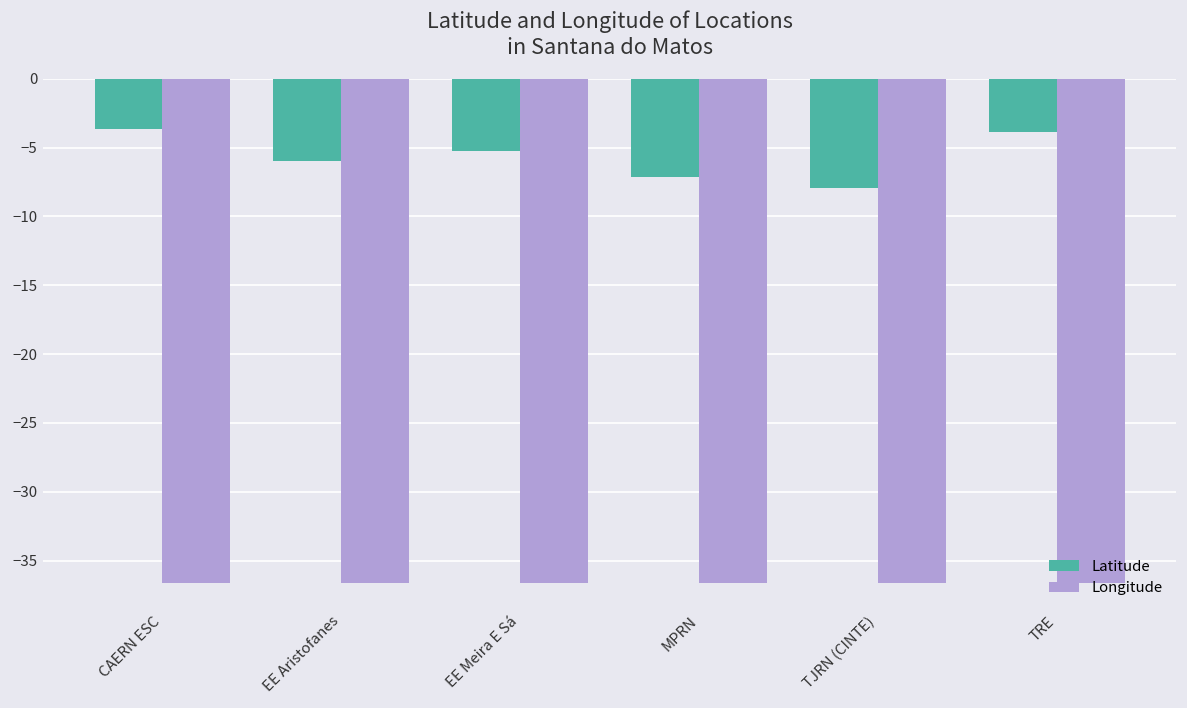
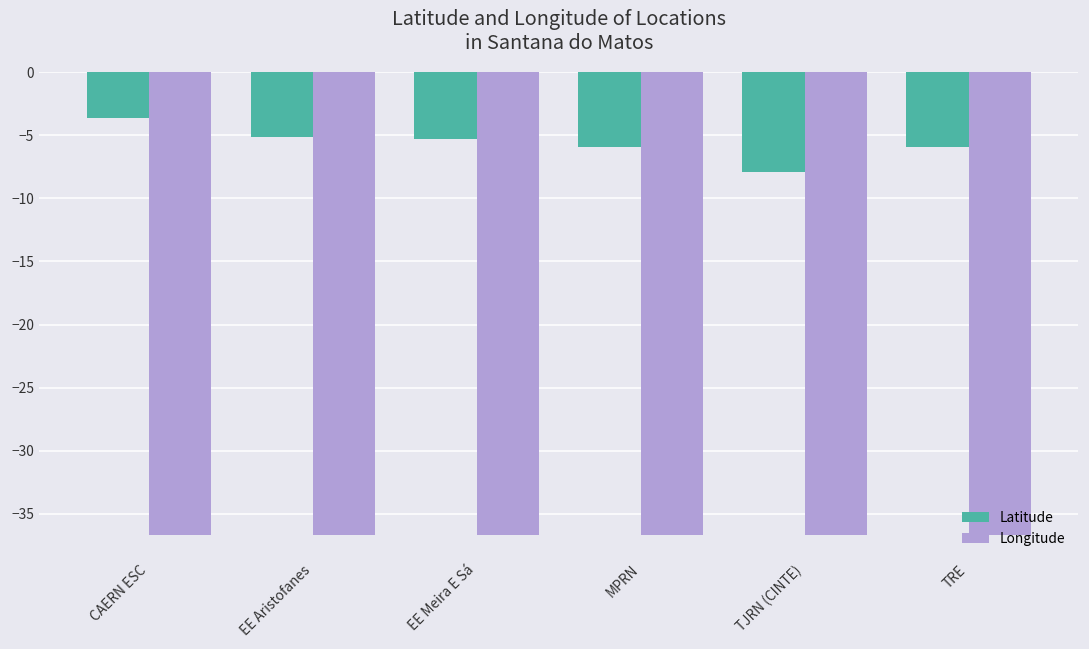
Latitude, EE Aristofanes: -6.0 -> -5.1
Latitude, MPRN: -7.1 -> -6.0
Latitude, TRE: -3.9 -> -6.0
